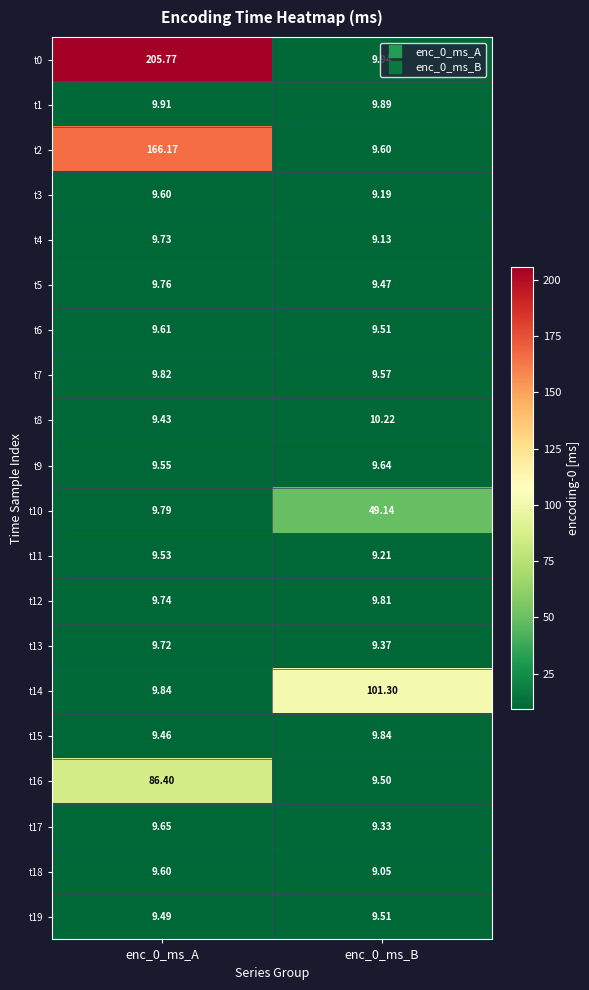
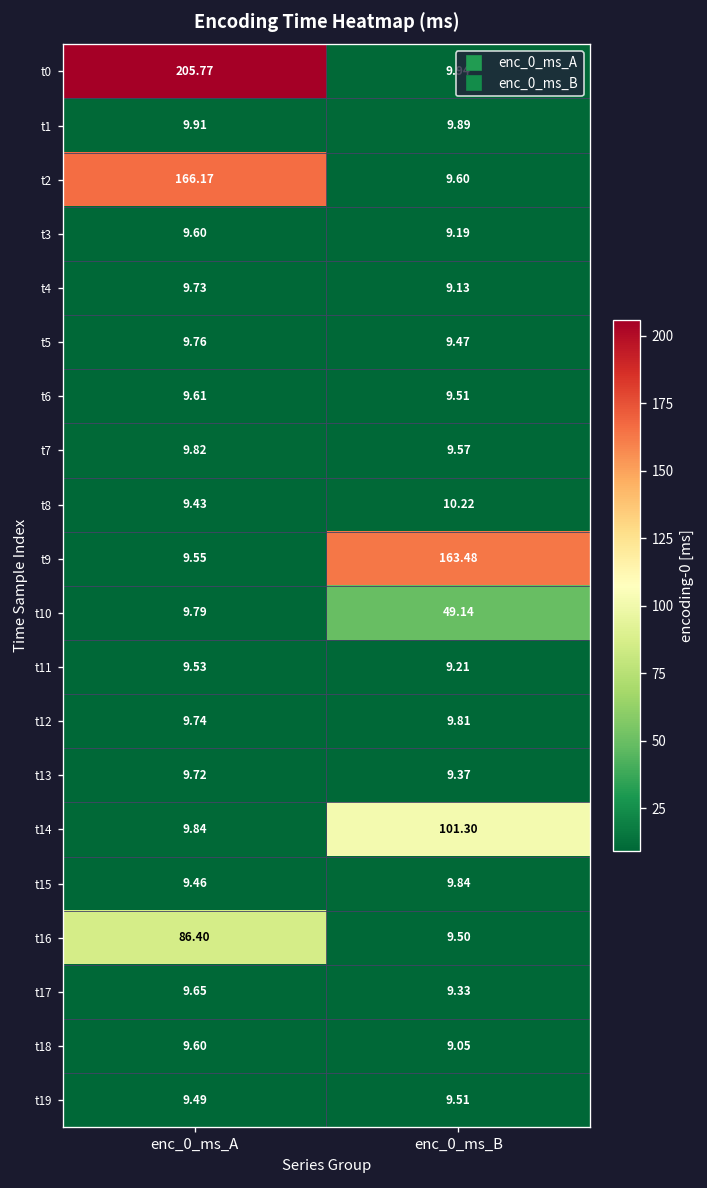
t9, enc_0_ms_B: 9.64 -> 163.48
